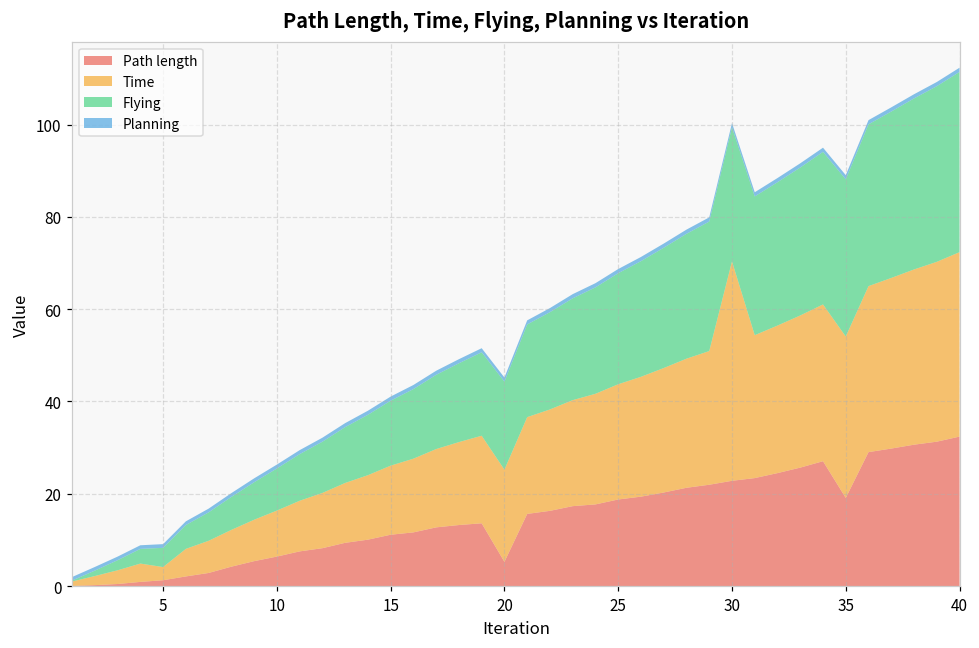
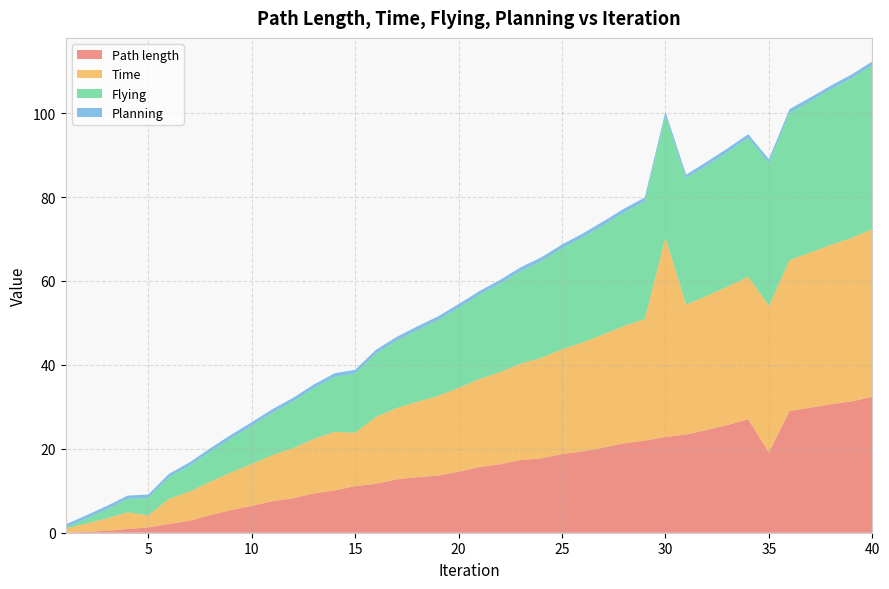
Time, 15: 15 -> 13
Path length, 20: 5 -> 15
